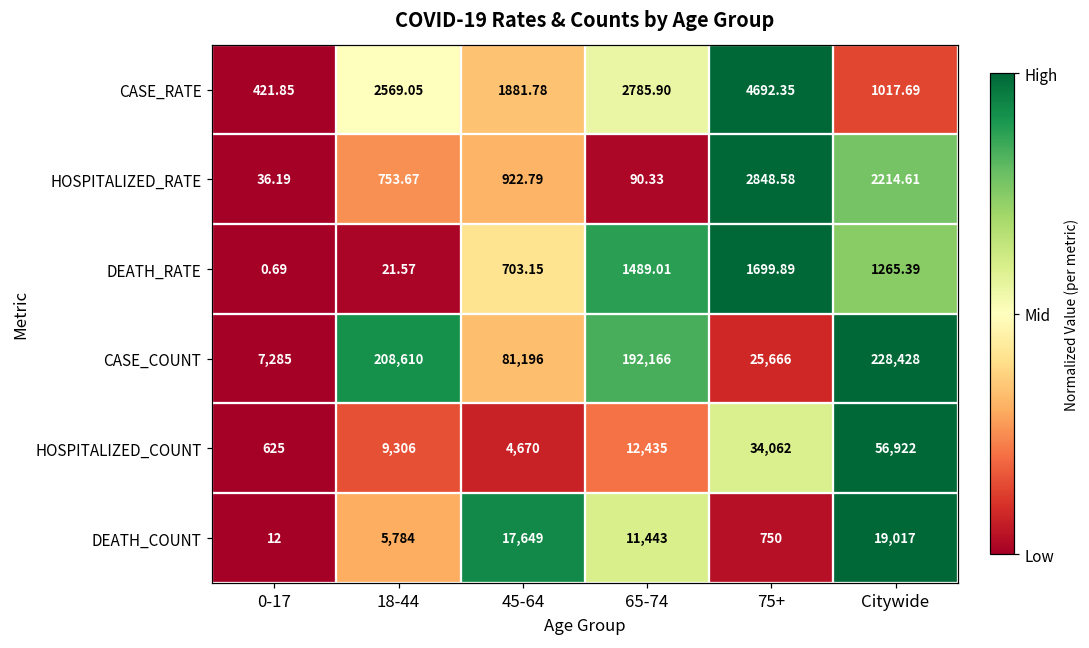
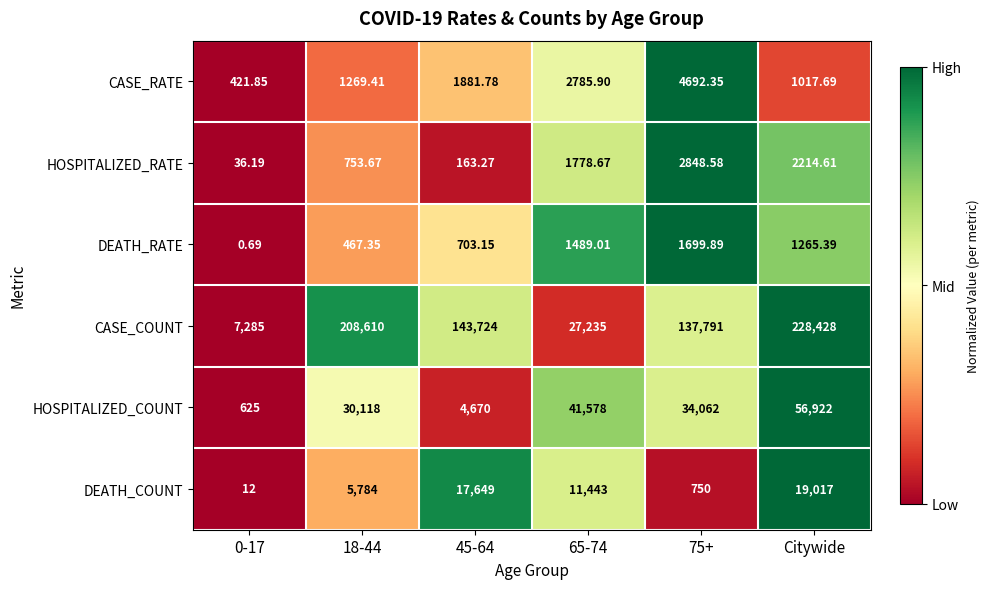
CASE_RATE, 18-44: 2569.05 -> 1269.41
HOSPITALIZED_RATE, 45-64: 922.79 -> 163.27
HOSPITALIZED_RATE, 65-74: 90.33 -> 1778.67
DEATH_RATE, 18-44: 21.57 -> 467.35
CASE_COUNT, 45-64: 81,196 -> 143,724
CASE_COUNT, 65-74: 192,166 -> 27,235
CASE_COUNT, 75+: 25,666 -> 137,791
HOSPITALIZED_COUNT, 18-44: 9,306 -> 30,118
HOSPITALIZED_COUNT, 65-74: 12,435 -> 41,578
